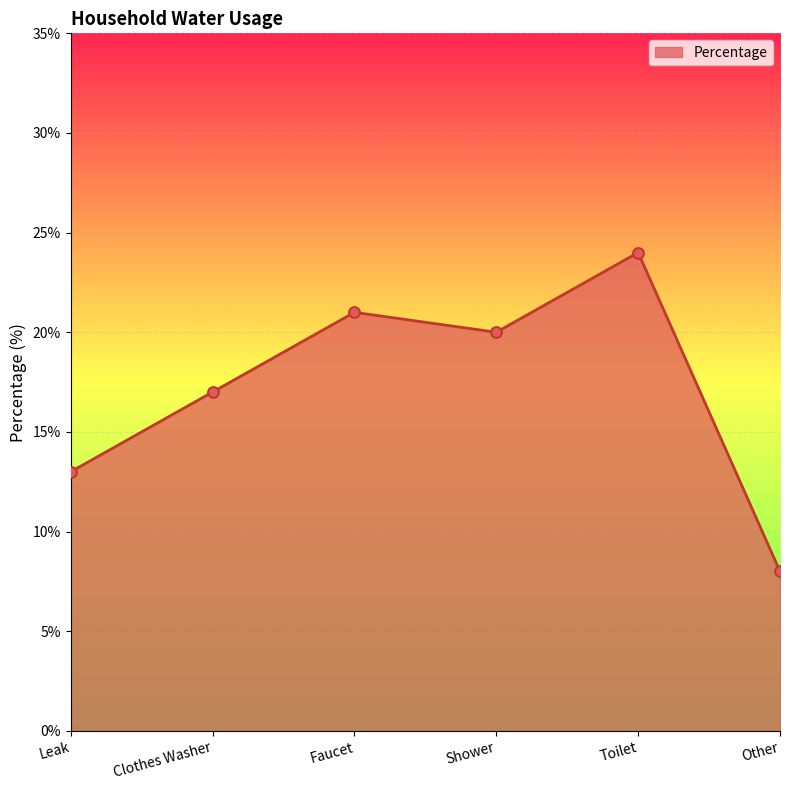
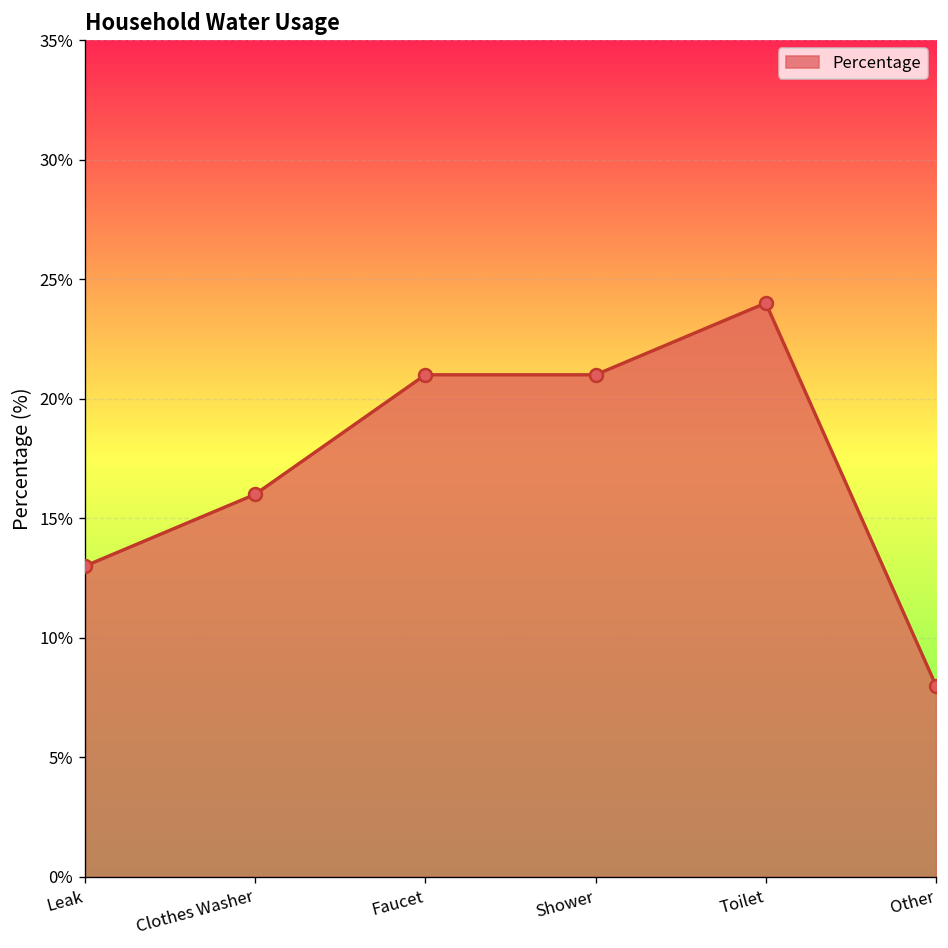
Clothes Washer: 17% -> 16%
Shower: 20% -> 21%
